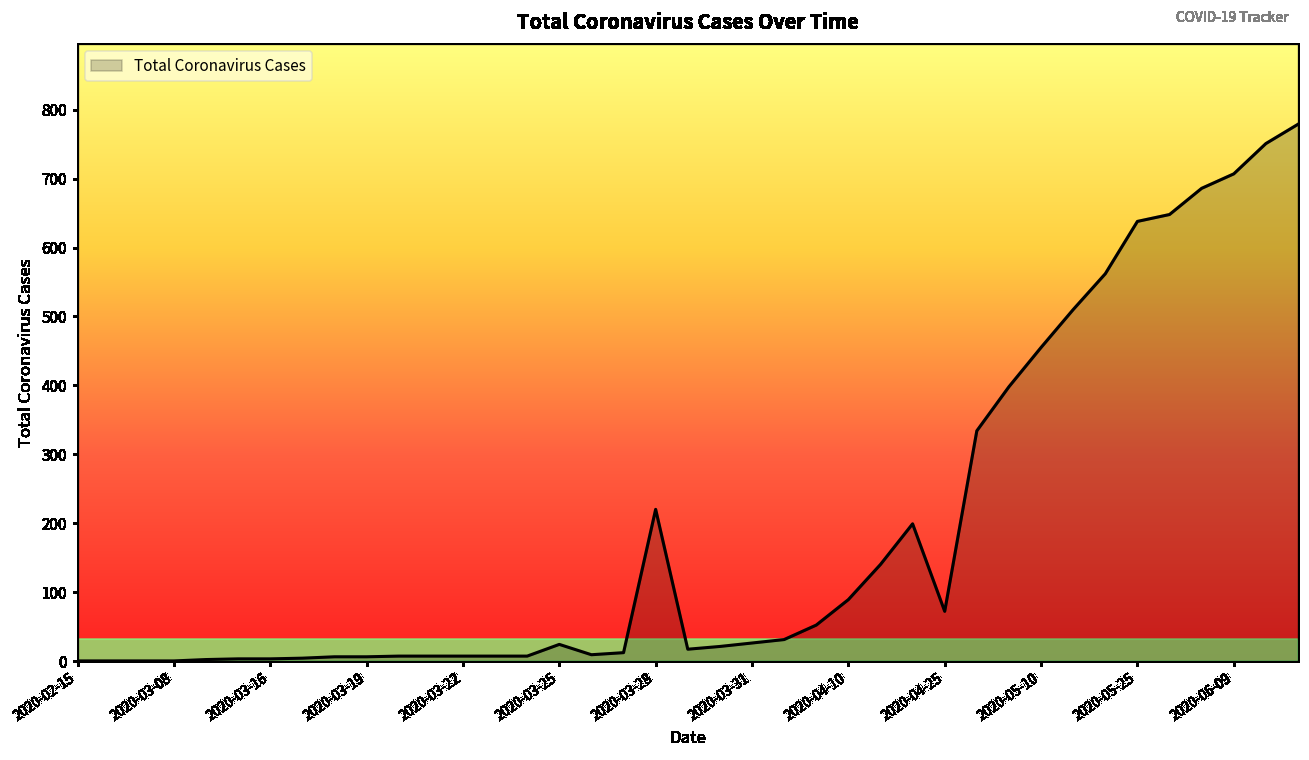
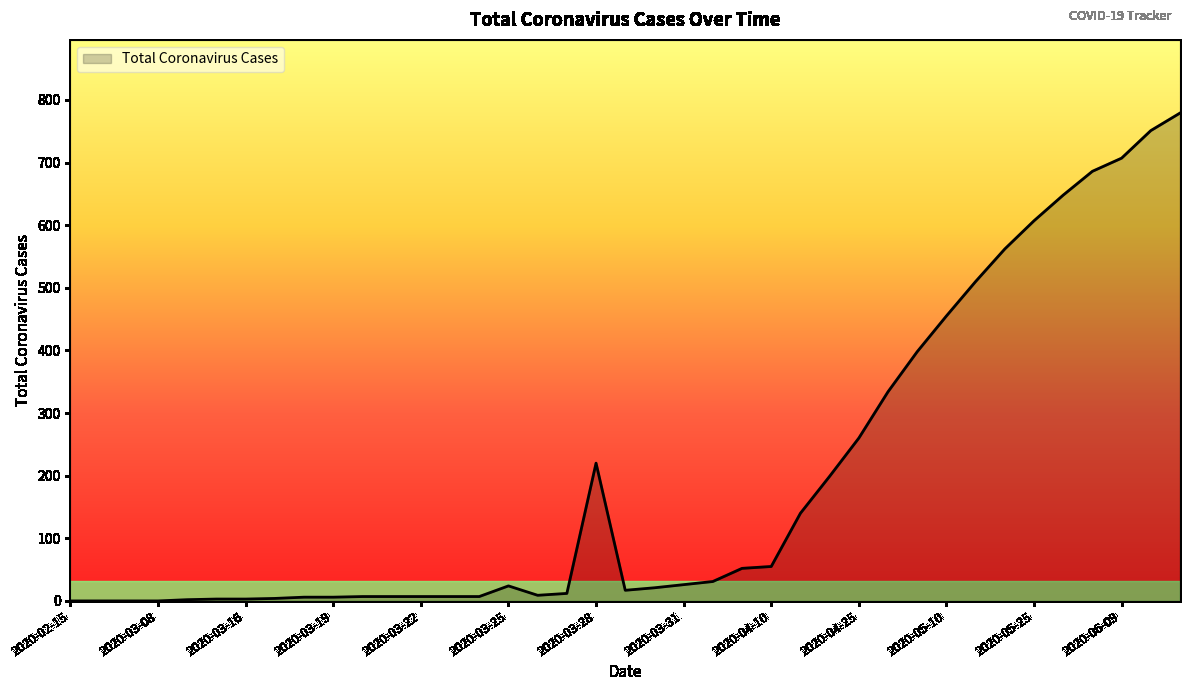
2020-04-10: 90 -> 60
2020-04-25: 70 -> 260
2020-05-25: 640 -> 610
